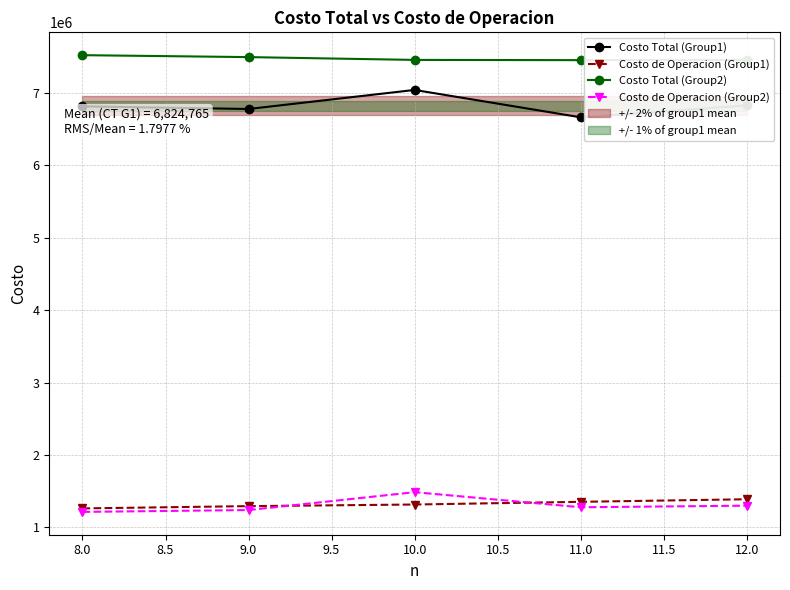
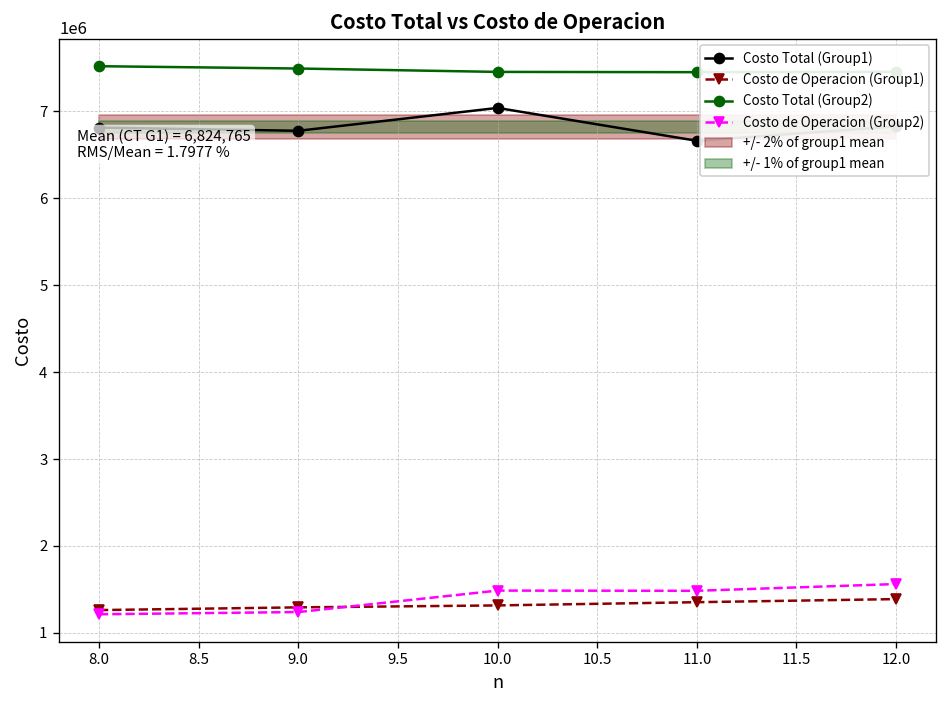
Costo de Operacion (Group2), 11.0: 1300000 -> 1500000
Costo de Operacion (Group2), 12.0: 1300000 -> 1600000
